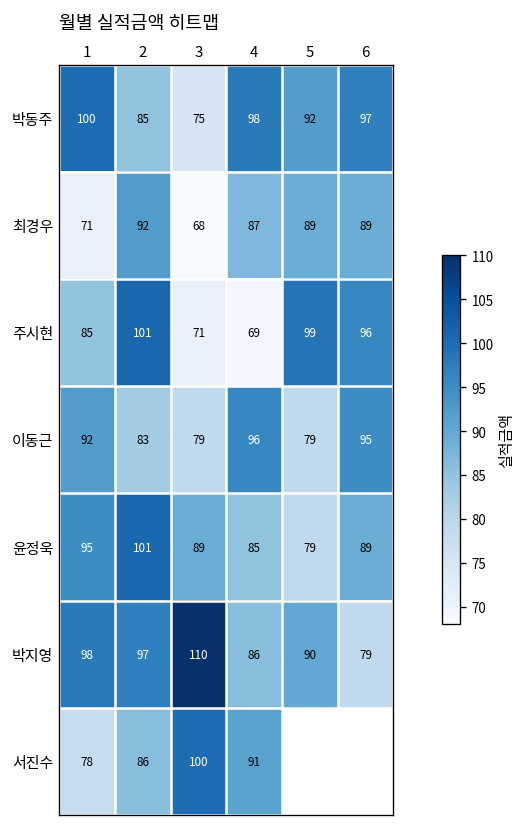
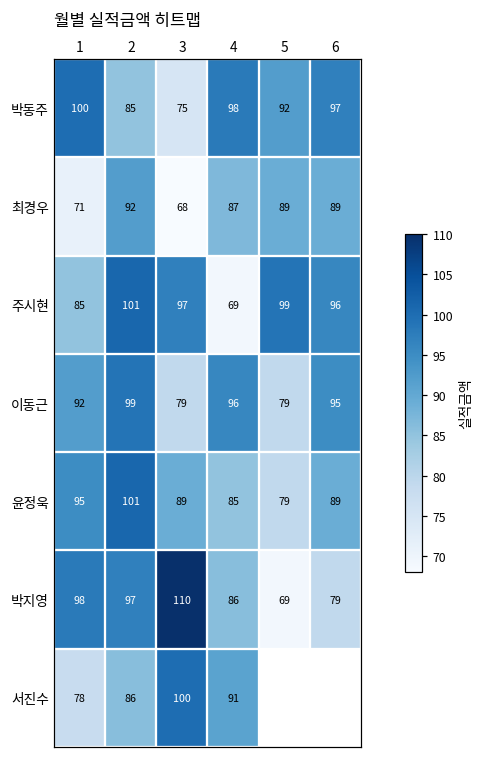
주시현, 3: 71 -> 97
이동근, 2: 83 -> 99
박지영, 5: 90 -> 69
